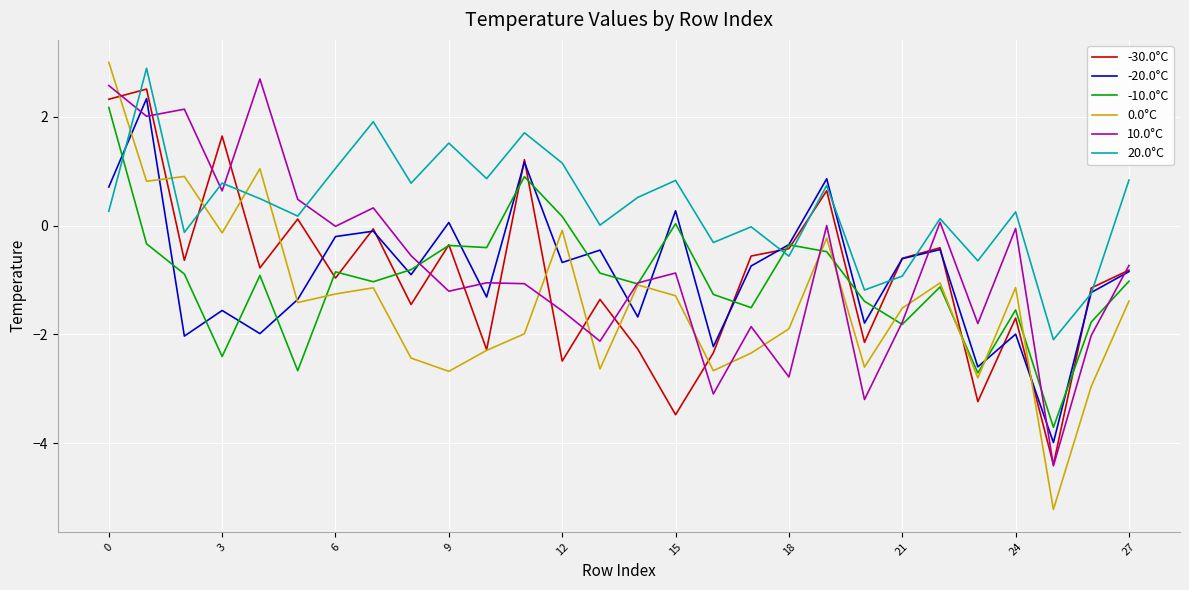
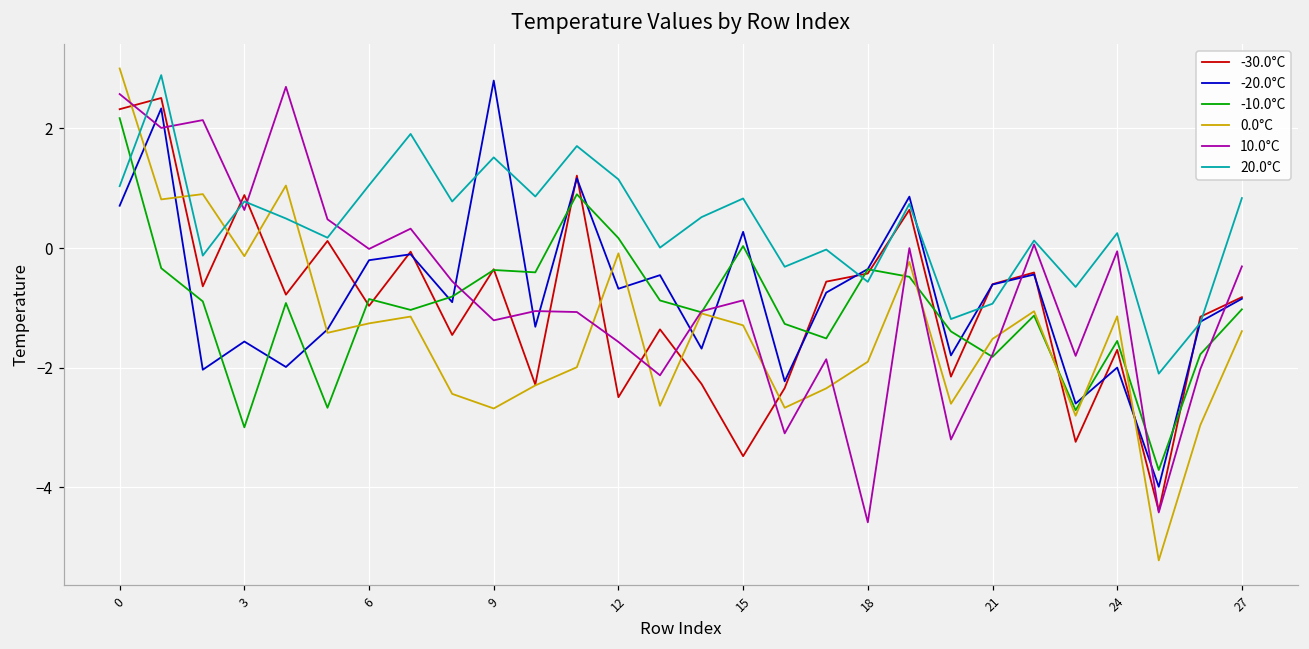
20.0°C, 0: 0.3 -> 1.0
-30.0°C, 3: 1.6 -> 0.9
-10.0°C, 3: -2.4 -> -3.0
-20.0°C, 9: 0.1 -> 2.8
10.0°C, 18: -2.8 -> -4.6
10.0°C, 27: -0.7 -> -0.3
